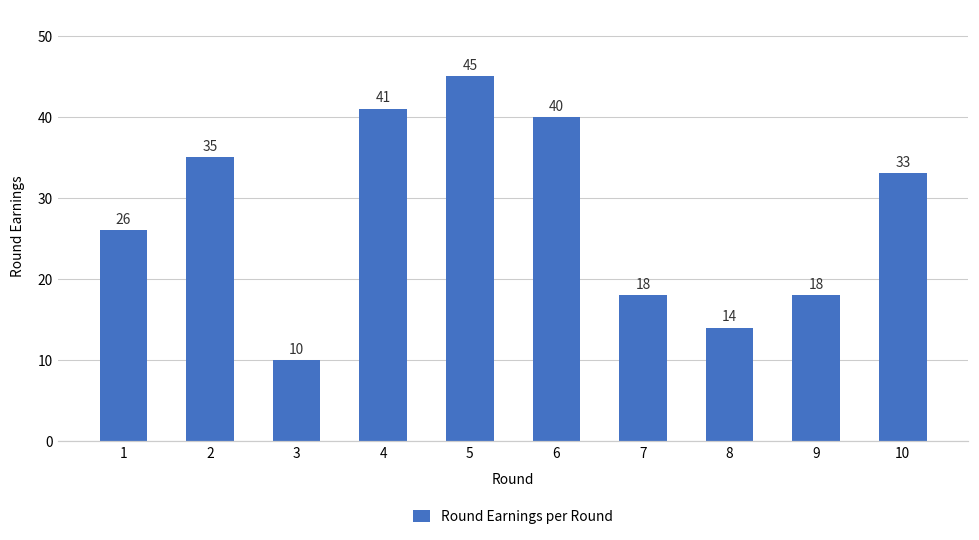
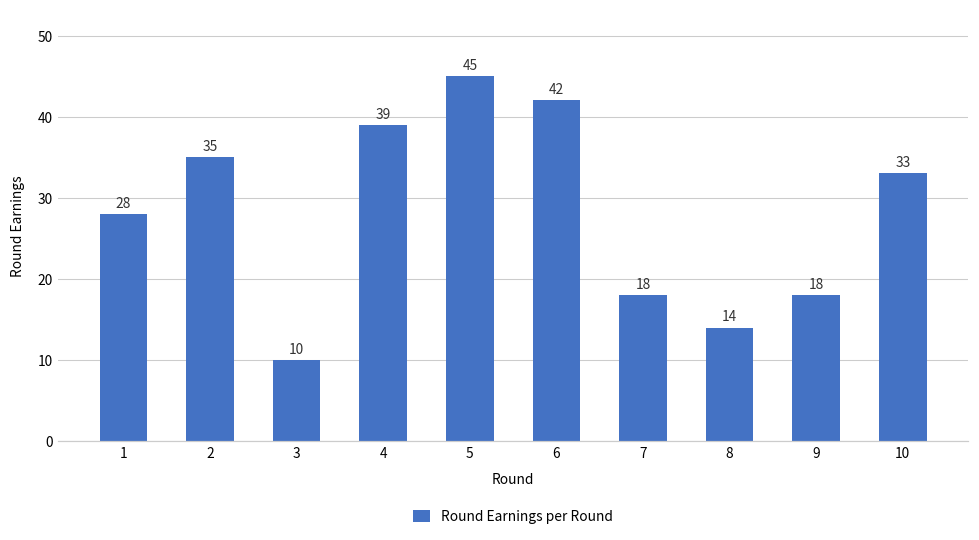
1: 26 -> 28
4: 41 -> 39
6: 40 -> 42
